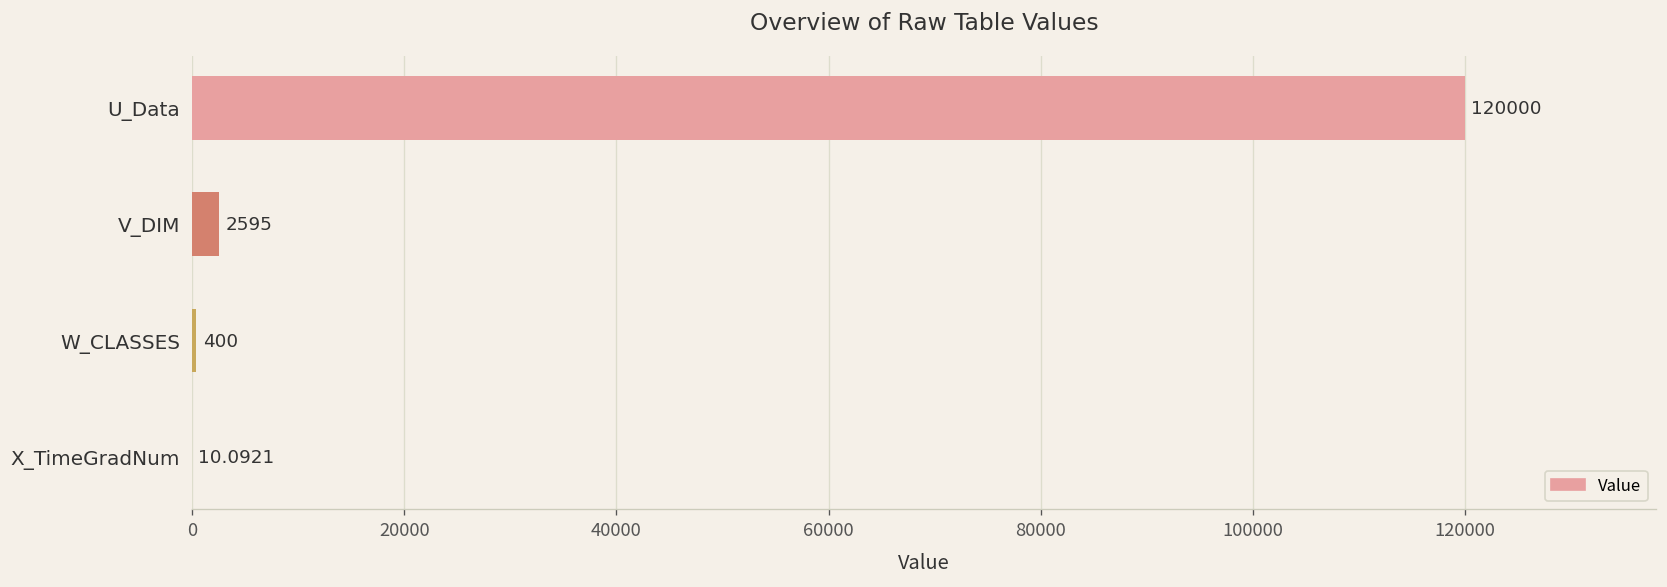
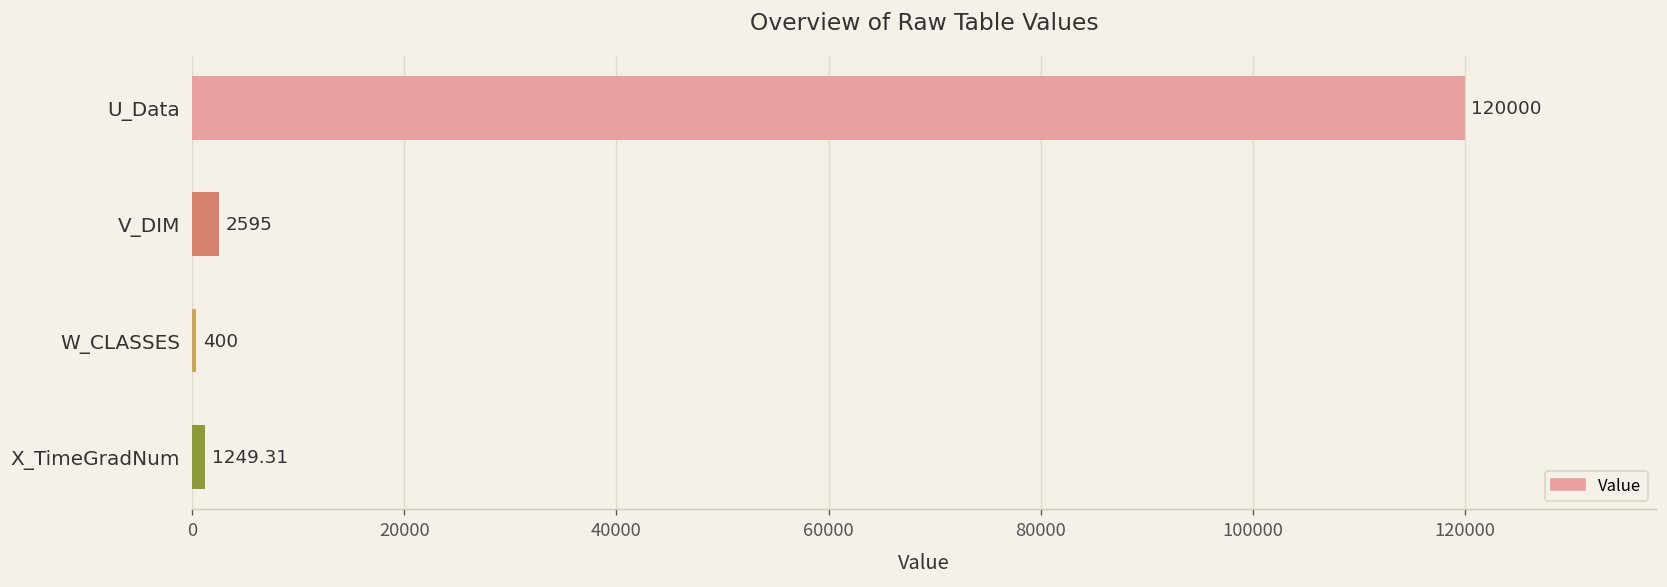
X_TimeGradNum: 10.0921 -> 1249.31
